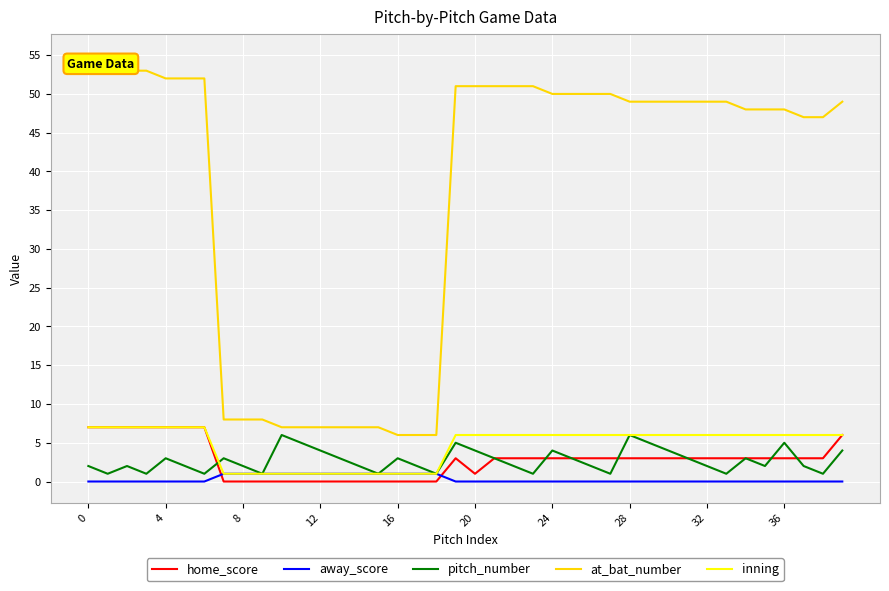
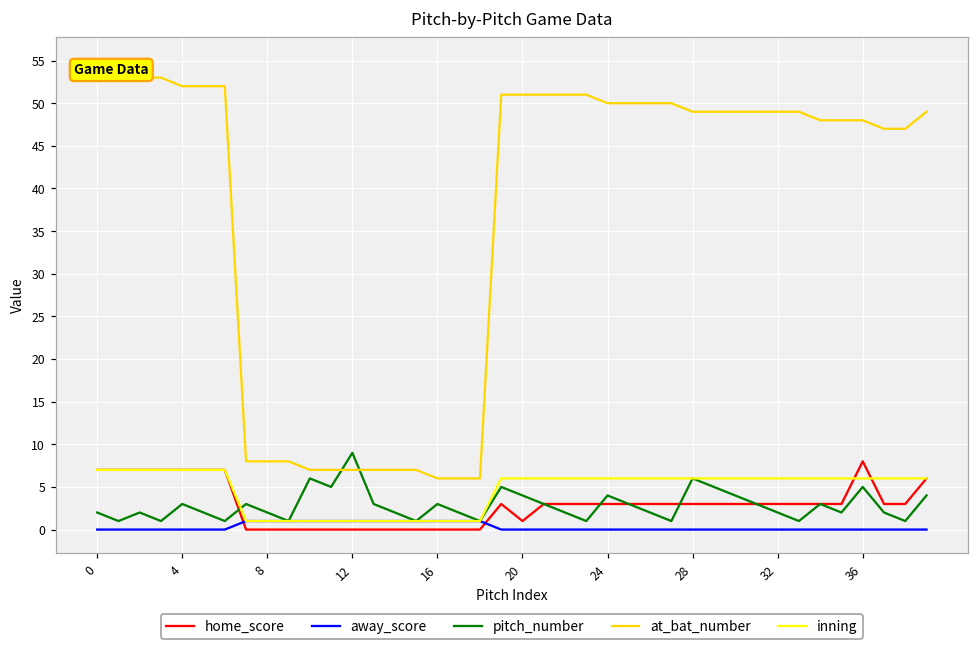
pitch_number, 12: 4 -> 9
home_score, 36: 3 -> 8
